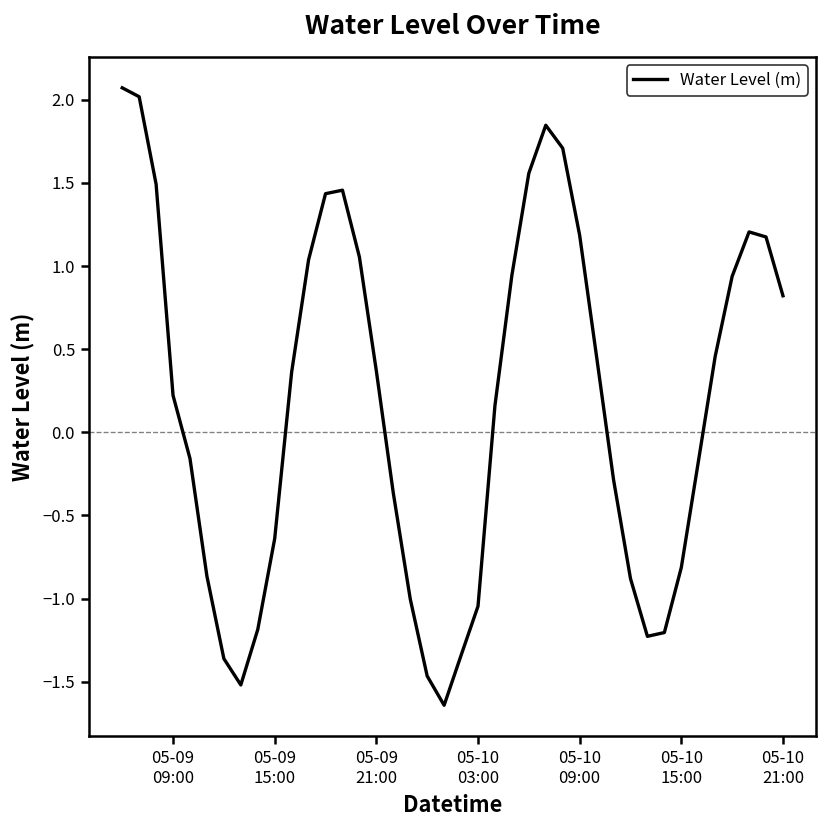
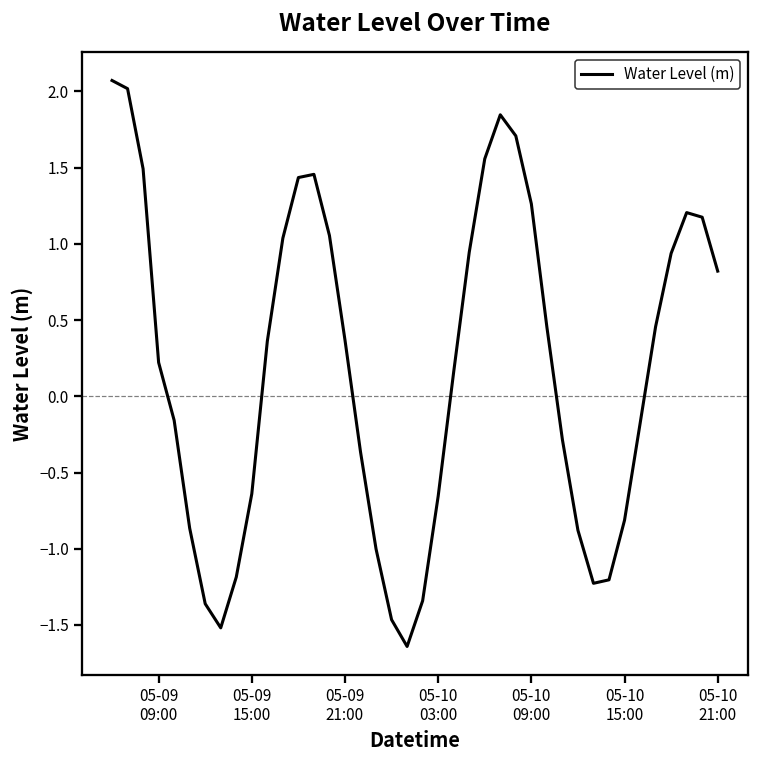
05-10 03:00: -1.05 -> -0.66
05-10 09:00: 1.19 -> 1.26
